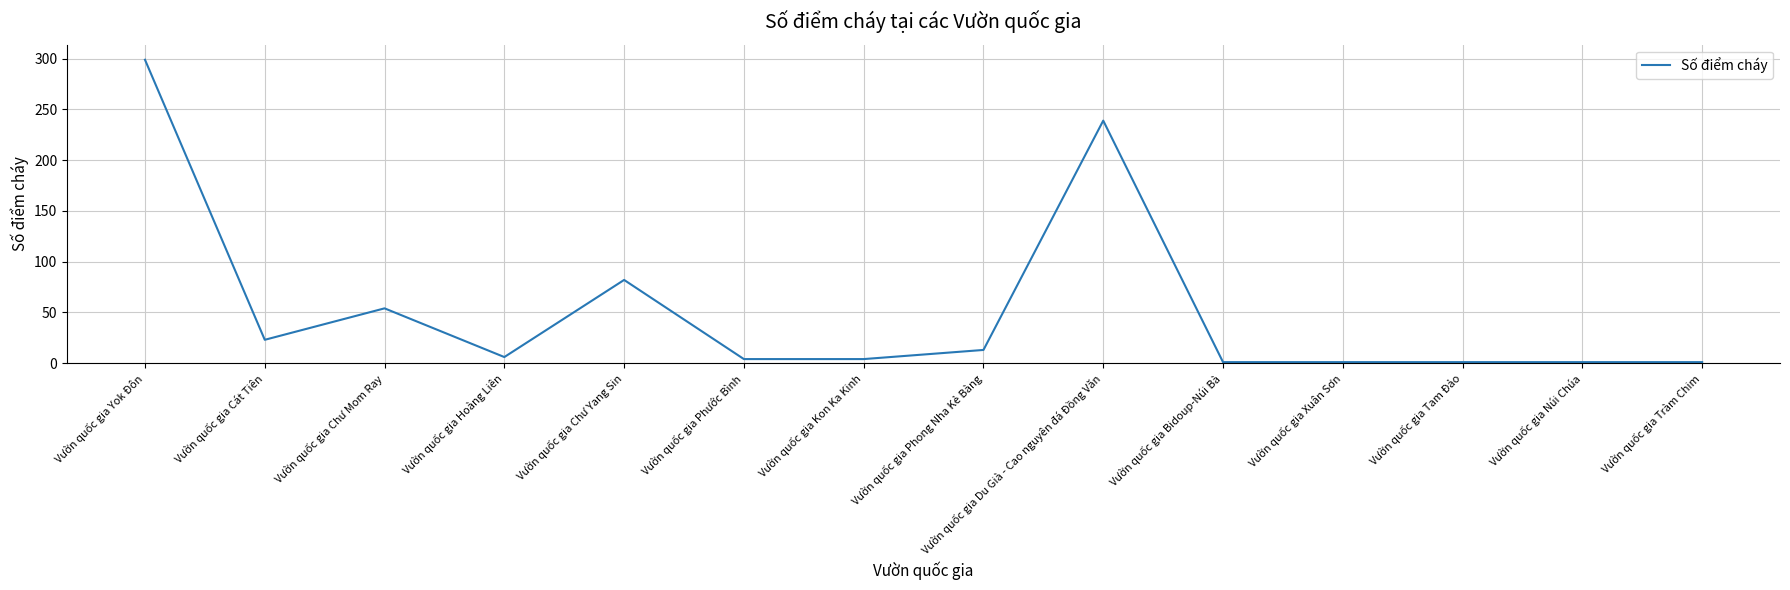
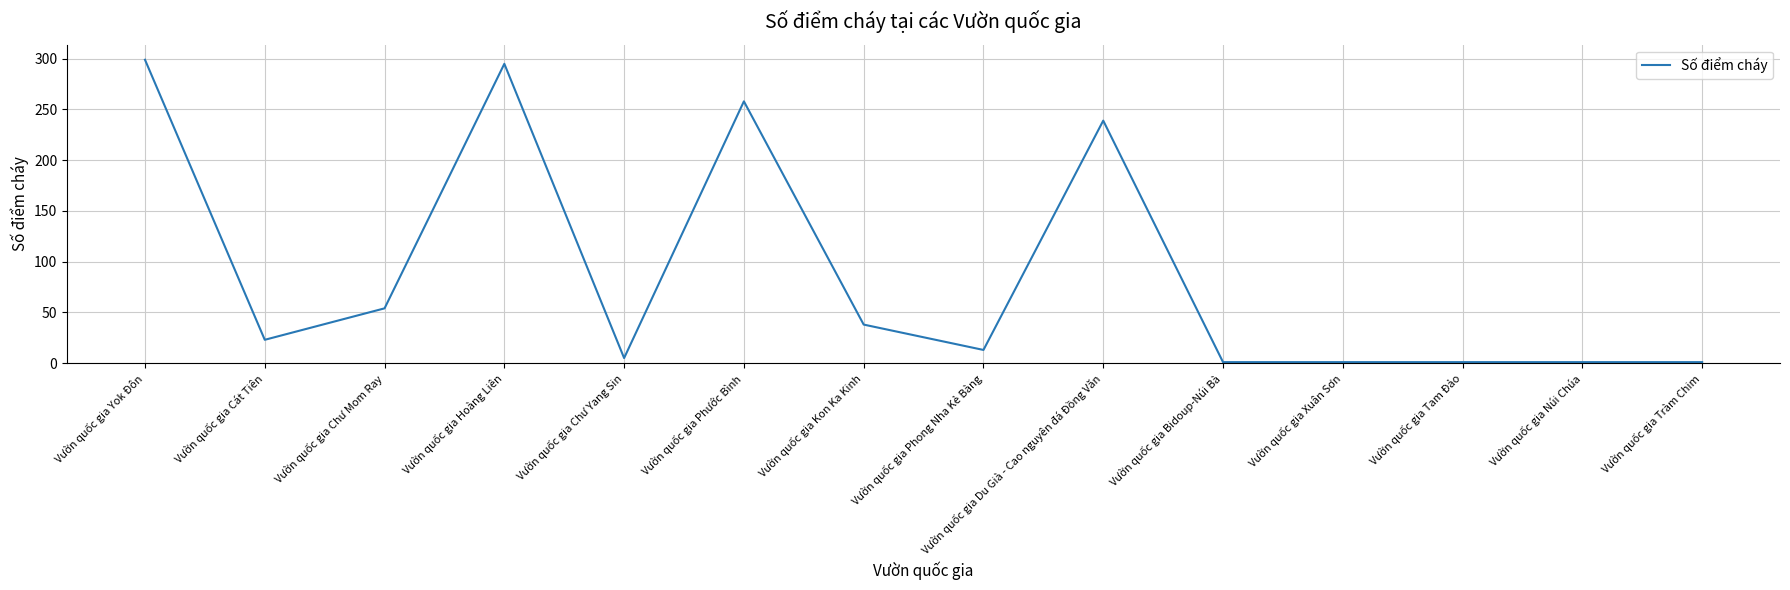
Vườn quốc gia Hoàng Liên: 6 -> 295
Vườn quốc gia Chư Yang Sin: 82 -> 5
Vườn quốc gia Phước Bình: 4 -> 258
Vườn quốc gia Kon Ka Kinh: 4 -> 38
